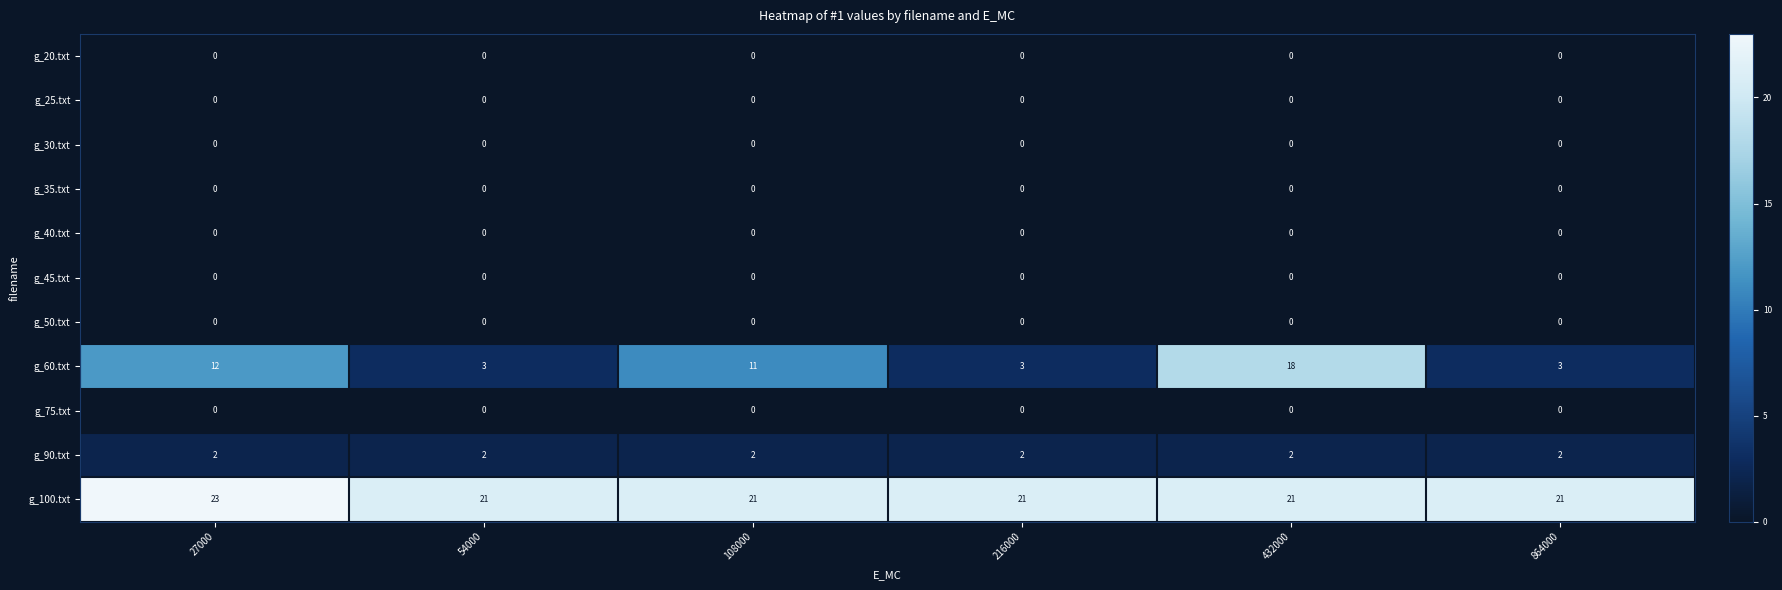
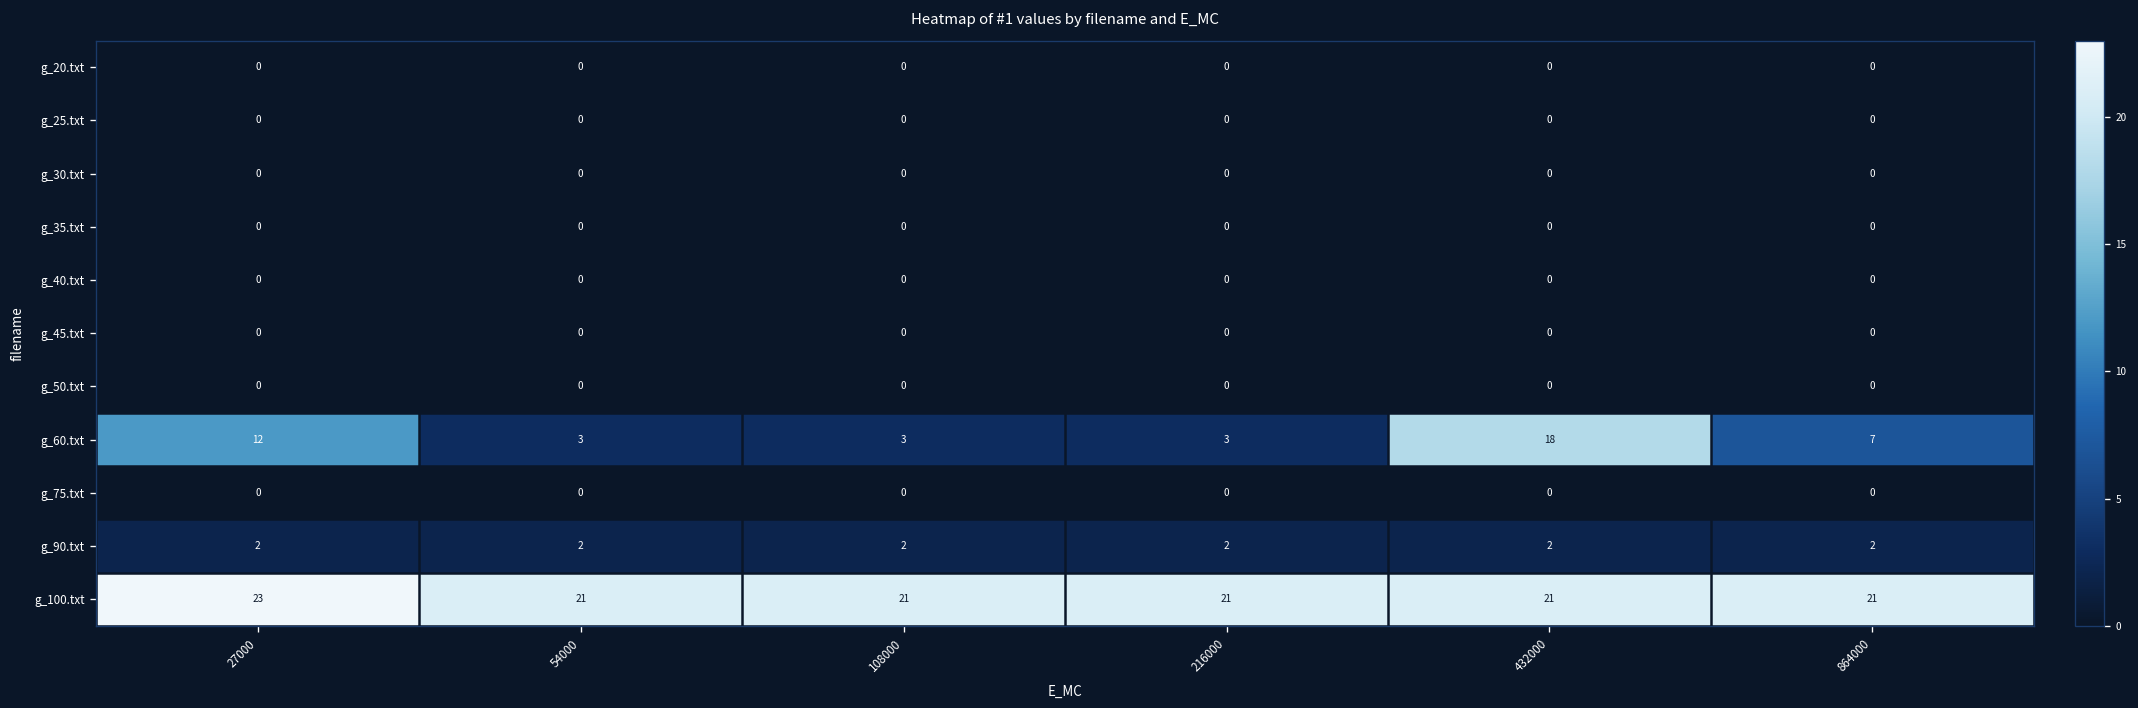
g_60.txt, 108000: 11 -> 3
g_60.txt, 864000: 3 -> 7
